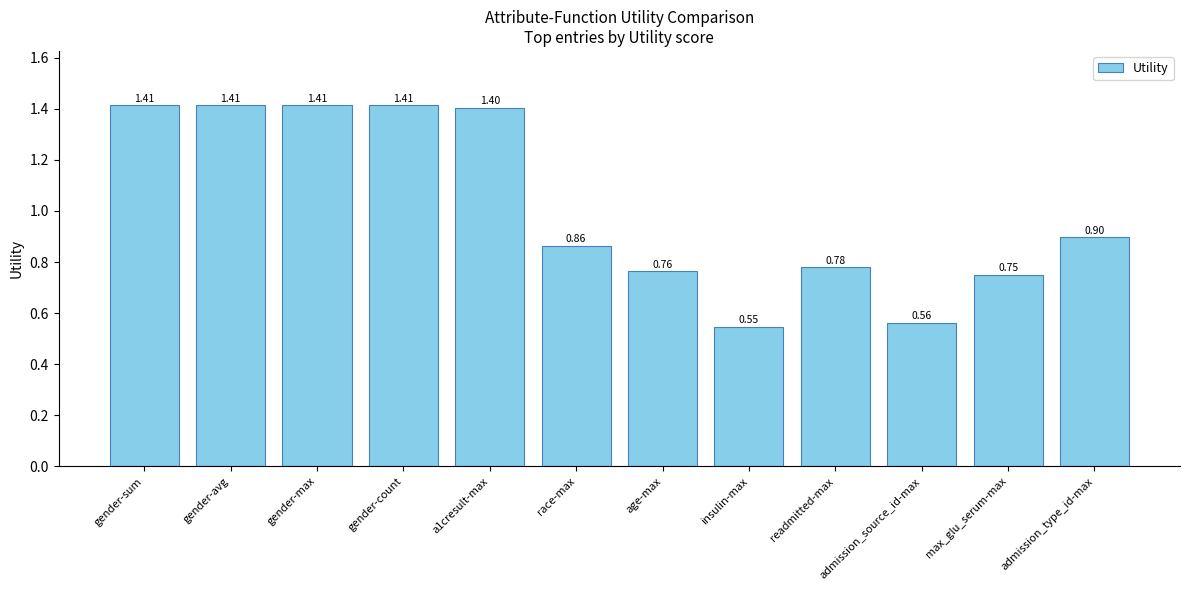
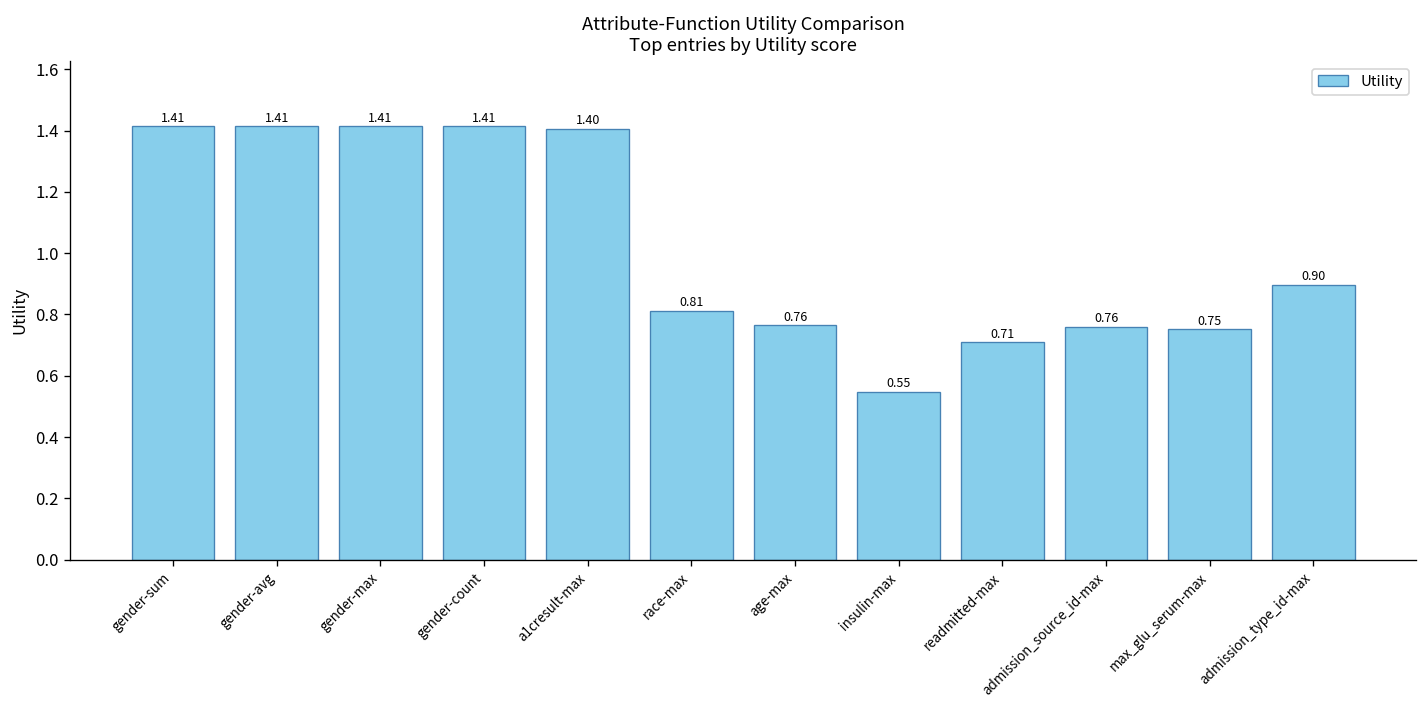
race-max: 0.86 -> 0.81
readmitted-max: 0.78 -> 0.71
admission_source_id-max: 0.56 -> 0.76
